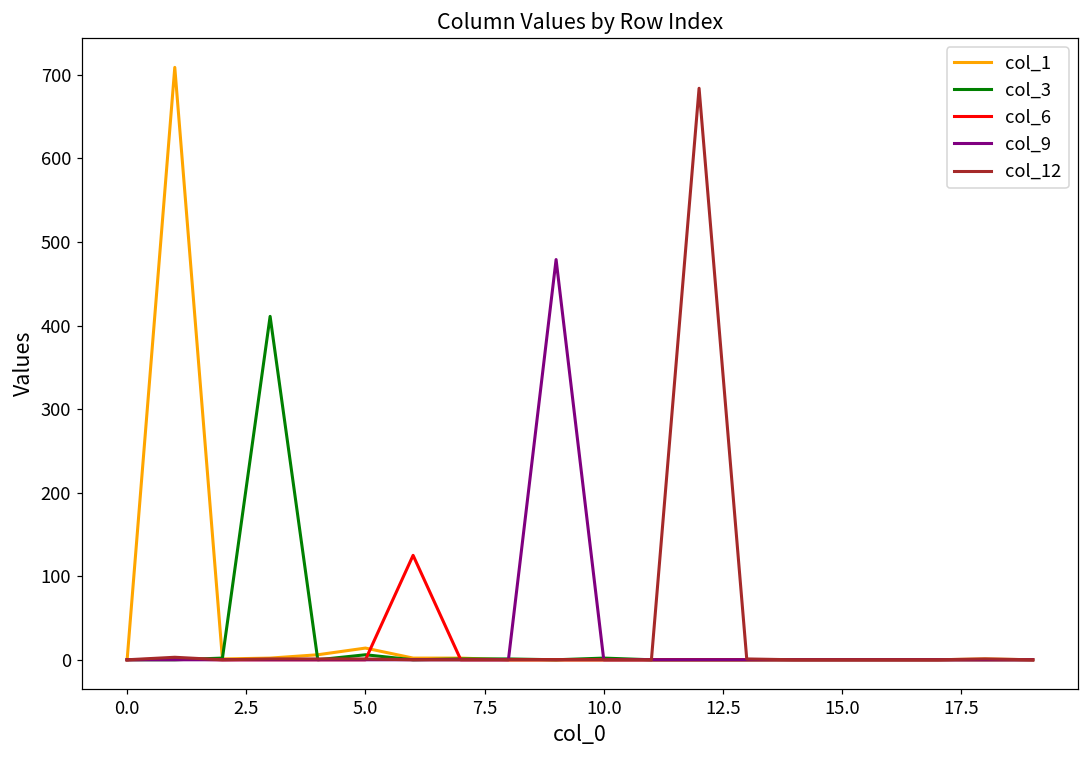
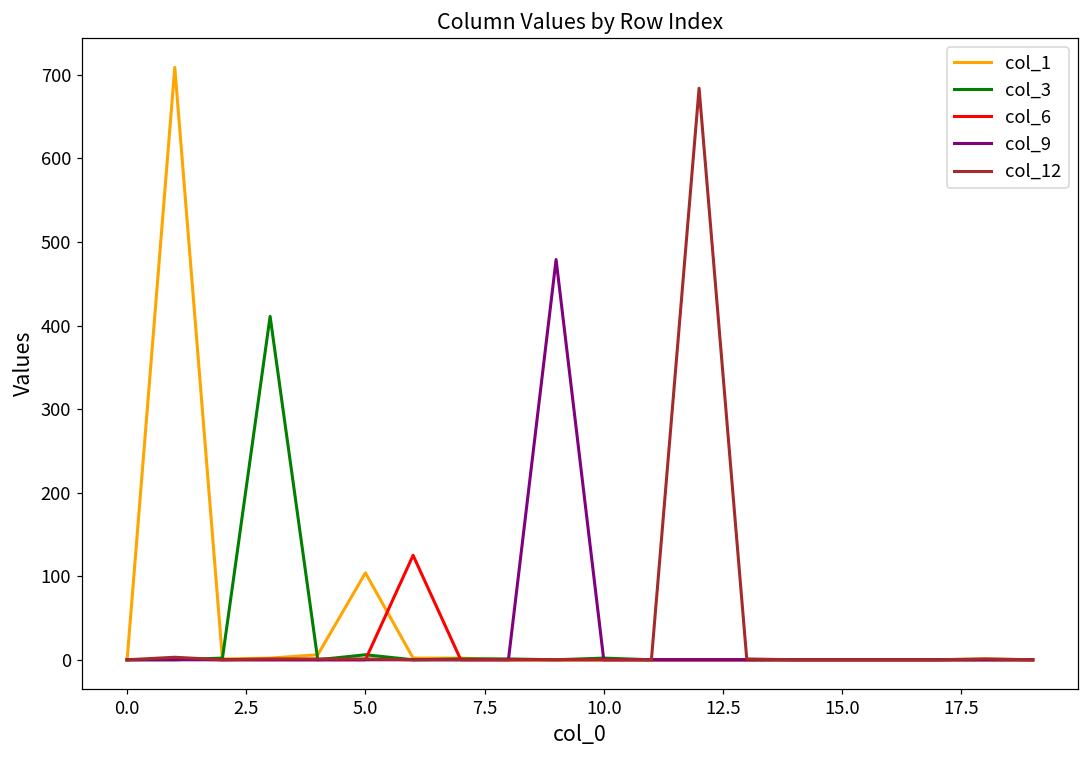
col_1, 5.0: 10 -> 100
